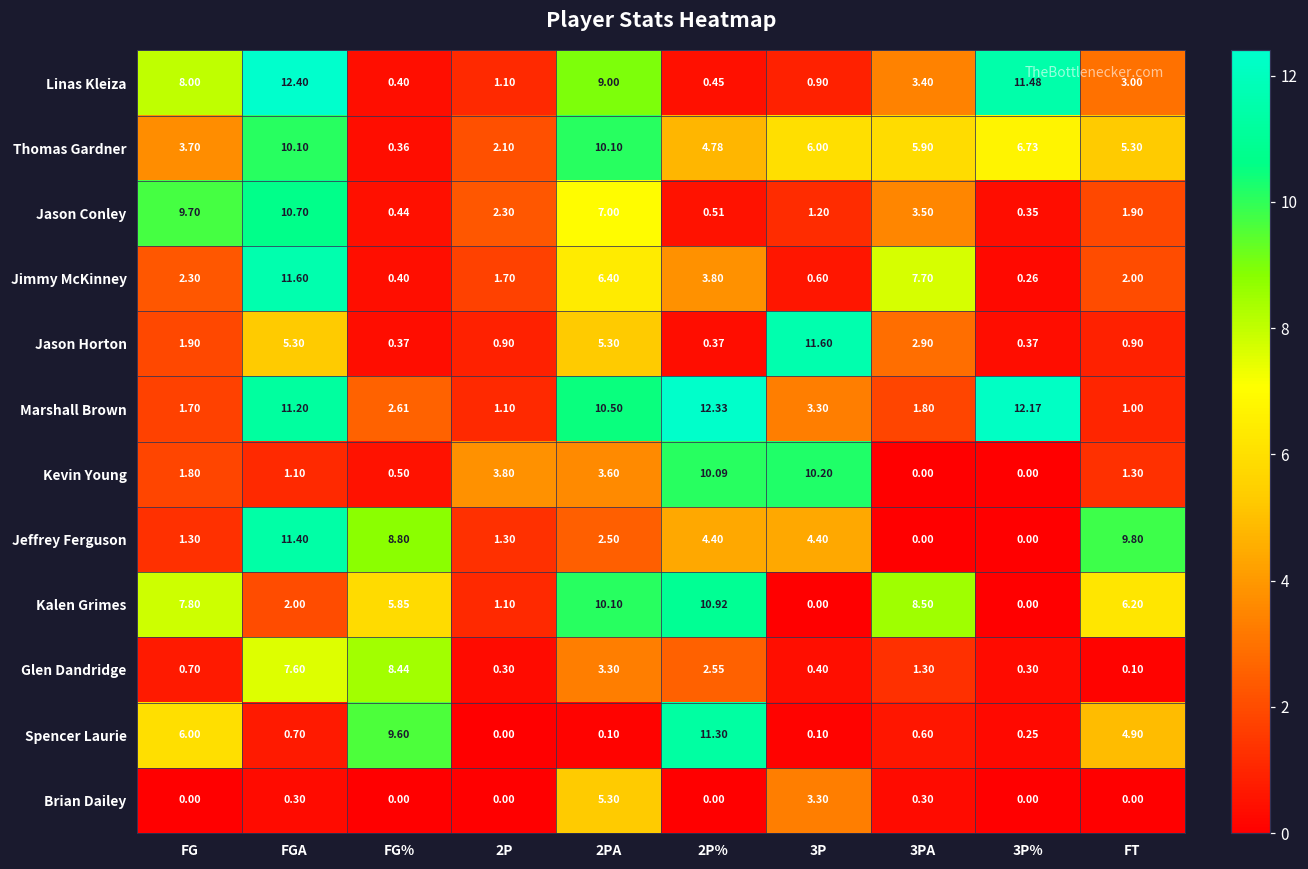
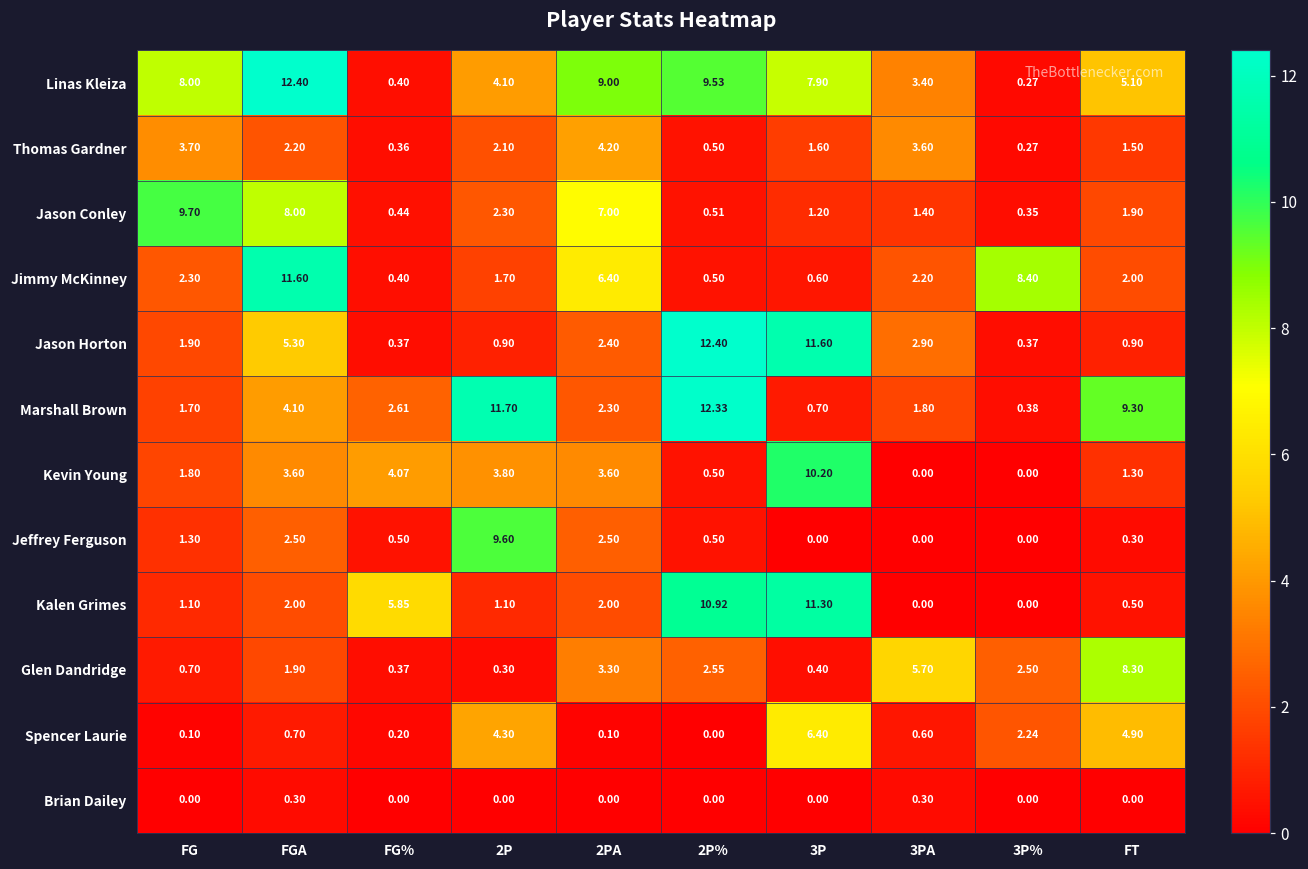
Linas Kleiza, 2P: 1.10 -> 4.10
Linas Kleiza, 2P%: 0.45 -> 9.53
Linas Kleiza, 3P: 0.90 -> 7.90
Linas Kleiza, 3P%: 11.48 -> 0.27
Linas Kleiza, FT: 3.00 -> 5.10
Thomas Gardner, FGA: 10.10 -> 2.20
Thomas Gardner, 2PA: 10.10 -> 4.20
Thomas Gardner, 2P%: 4.78 -> 0.50
Thomas Gardner, 3P: 6.00 -> 1.60
Thomas Gardner, 3PA: 5.90 -> 3.60
Thomas Gardner, 3P%: 6.73 -> 0.27
Thomas Gardner, FT: 5.30 -> 1.50
Jason Conley, FGA: 10.70 -> 8.00
Jason Conley, 3PA: 3.50 -> 1.40
Jimmy McKinney, 2P%: 3.80 -> 0.50
Jimmy McKinney, 3PA: 7.70 -> 2.20
Jimmy McKinney, 3P%: 0.26 -> 8.40
Jason Horton, 2PA: 5.30 -> 2.40
Jason Horton, 2P%: 0.37 -> 12.40
Marshall Brown, FGA: 11.20 -> 4.10
Marshall Brown, 2P: 1.10 -> 11.70
Marshall Brown, 2PA: 10.50 -> 2.30
Marshall Brown, 3P: 3.30 -> 0.70
Marshall Brown, 3P%: 12.17 -> 0.38
Marshall Brown, FT: 1.00 -> 9.30
Kevin Young, FGA: 1.10 -> 3.60
Kevin Young, FG%: 0.50 -> 4.07
Kevin Young, 2P%: 10.09 -> 0.50
Jeffrey Ferguson, FGA: 11.40 -> 2.50
Jeffrey Ferguson, FG%: 8.80 -> 0.50
Jeffrey Ferguson, 2P: 1.30 -> 9.60
Jeffrey Ferguson, 2P%: 4.40 -> 0.50
Jeffrey Ferguson, 3P: 4.40 -> 0.00
Jeffrey Ferguson, FT: 9.80 -> 0.30
Kalen Grimes, FG: 7.80 -> 1.10
Kalen Grimes, 2PA: 10.10 -> 2.00
Kalen Grimes, 3P: 0.00 -> 11.30
Kalen Grimes, 3PA: 8.50 -> 0.00
Kalen Grimes, FT: 6.20 -> 0.50
Glen Dandridge, FGA: 7.60 -> 1.90
Glen Dandridge, FG%: 8.44 -> 0.37
Glen Dandridge, 3PA: 1.30 -> 5.70
Glen Dandridge, 3P%: 0.30 -> 2.50
Glen Dandridge, FT: 0.10 -> 8.30
Spencer Laurie, FG: 6.00 -> 0.10
Spencer Laurie, FG%: 9.60 -> 0.20
Spencer Laurie, 2P: 0.00 -> 4.30
Spencer Laurie, 2P%: 11.30 -> 0.00
Spencer Laurie, 3P: 0.10 -> 6.40
Spencer Laurie, 3P%: 0.25 -> 2.24
Brian Dailey, 2PA: 5.30 -> 0.00
Brian Dailey, 3P: 3.30 -> 0.00
